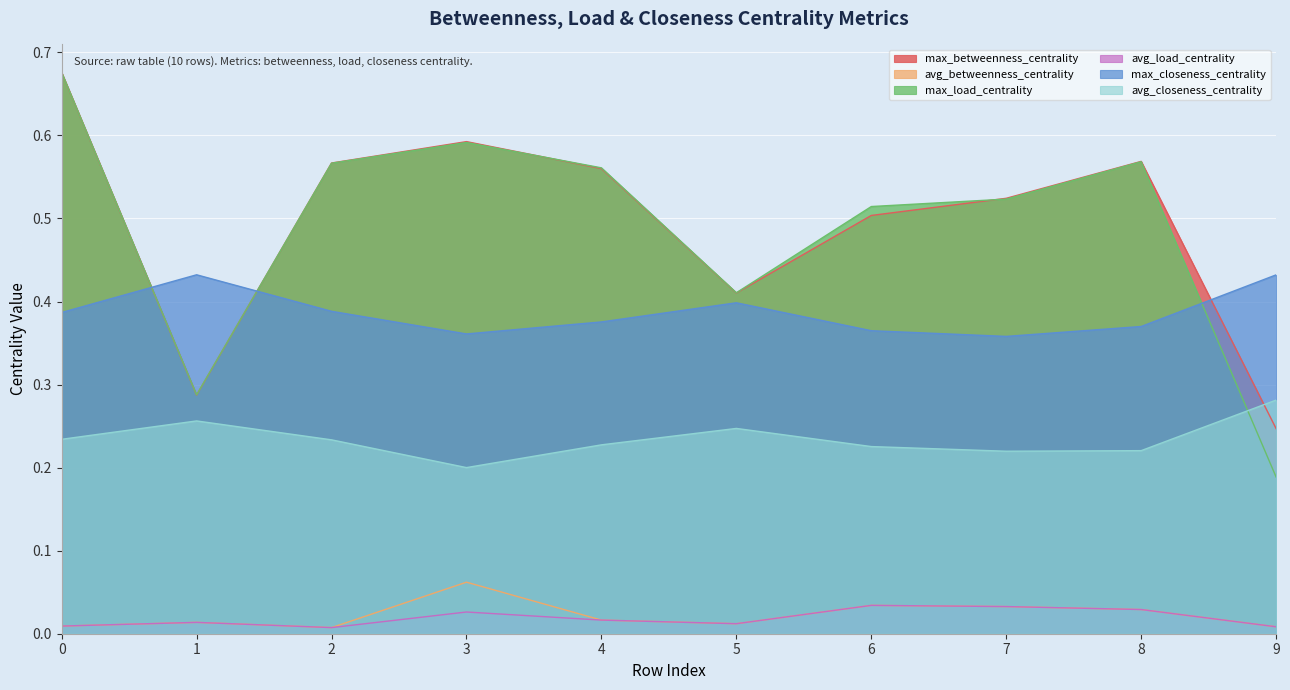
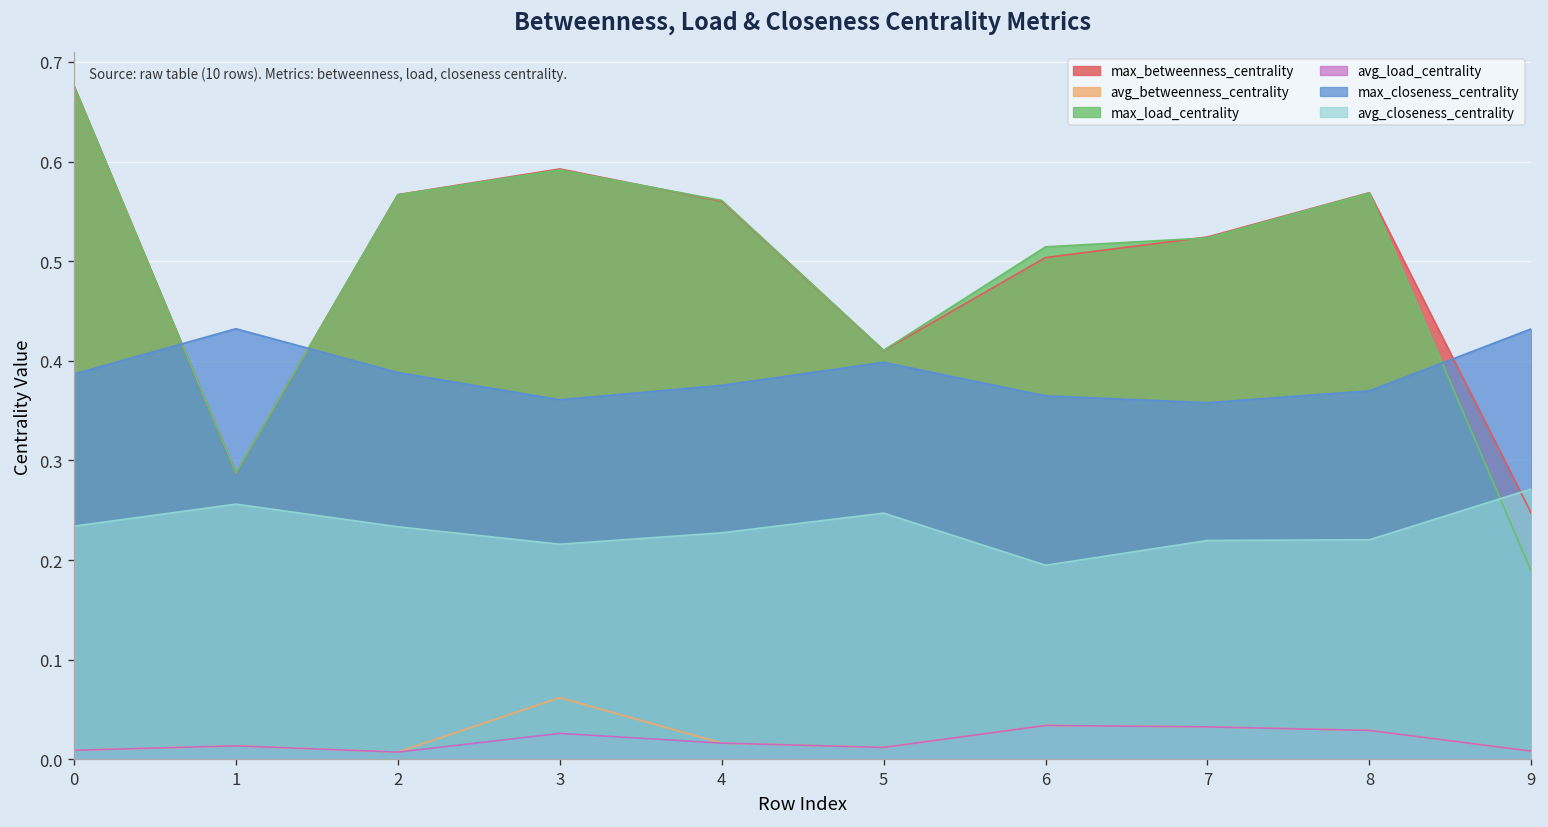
avg_closeness_centrality, 3: 0.20 -> 0.22
avg_closeness_centrality, 6: 0.23 -> 0.19
avg_closeness_centrality, 9: 0.28 -> 0.27
